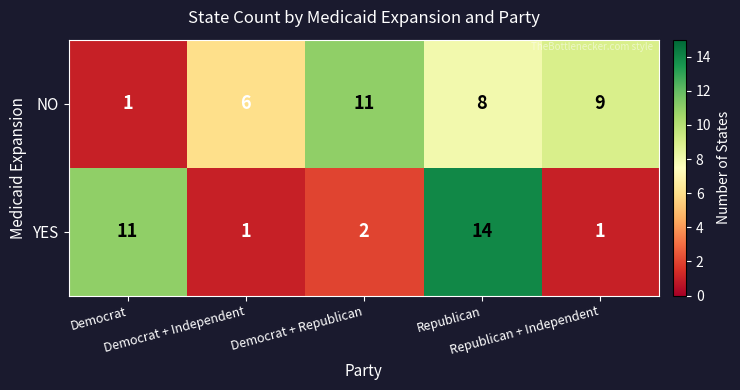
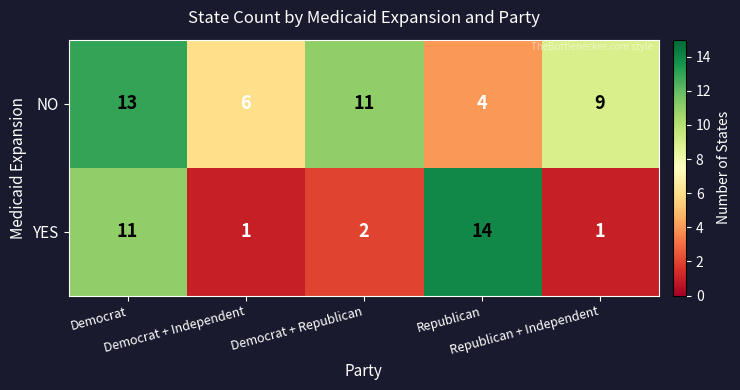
NO, Democrat: 1 -> 13
NO, Republican: 8 -> 4
